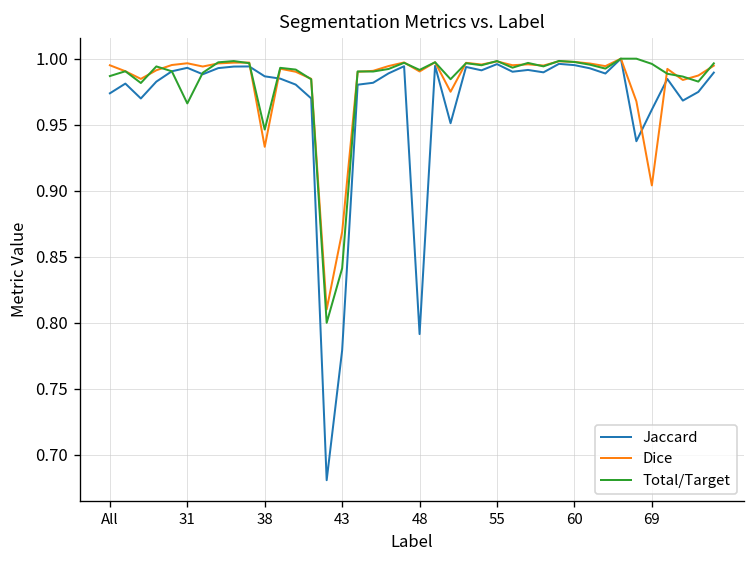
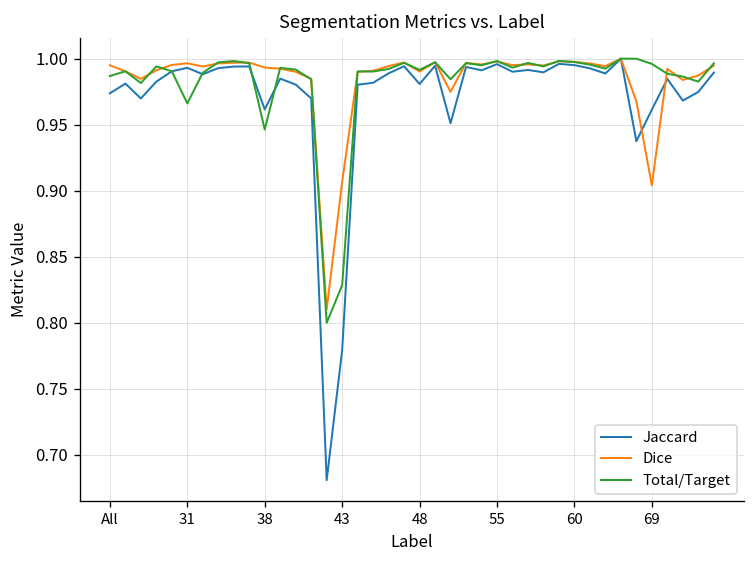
Jaccard, 38: 0.987 -> 0.962
Dice, 38: 0.933 -> 0.993
Dice, 43: 0.869 -> 0.907
Total/Target, 43: 0.841 -> 0.828
Jaccard, 48: 0.791 -> 0.981
